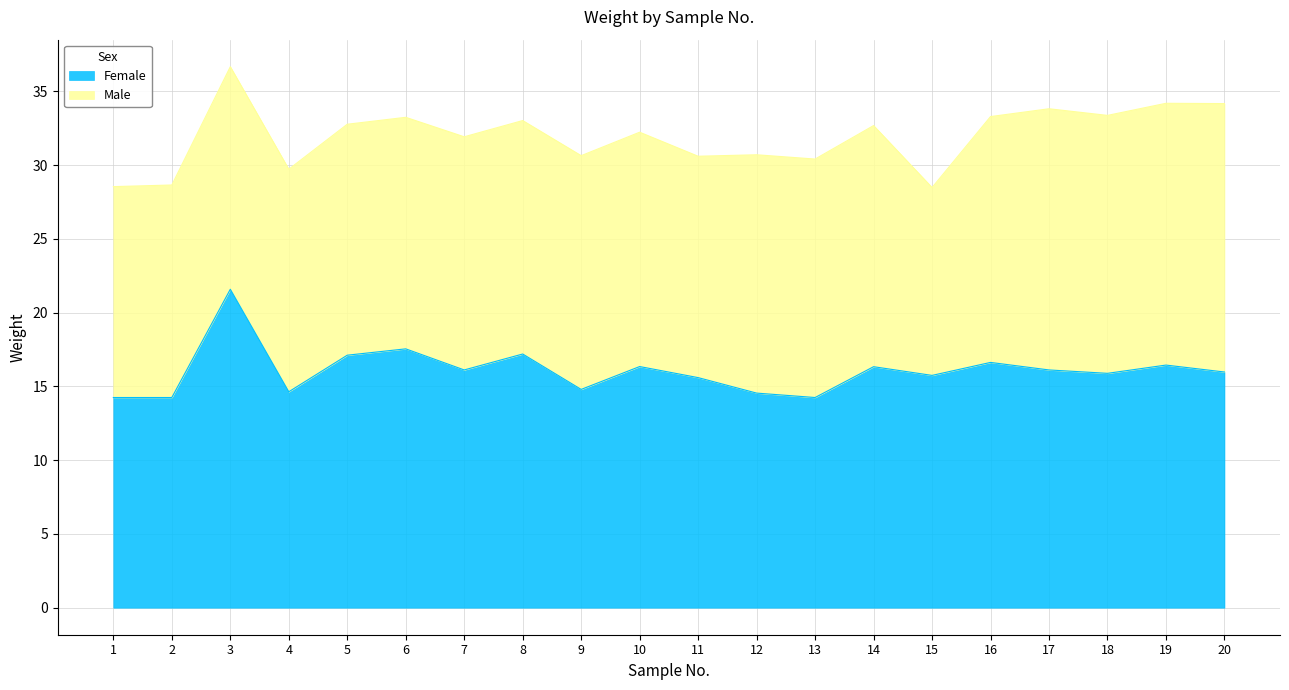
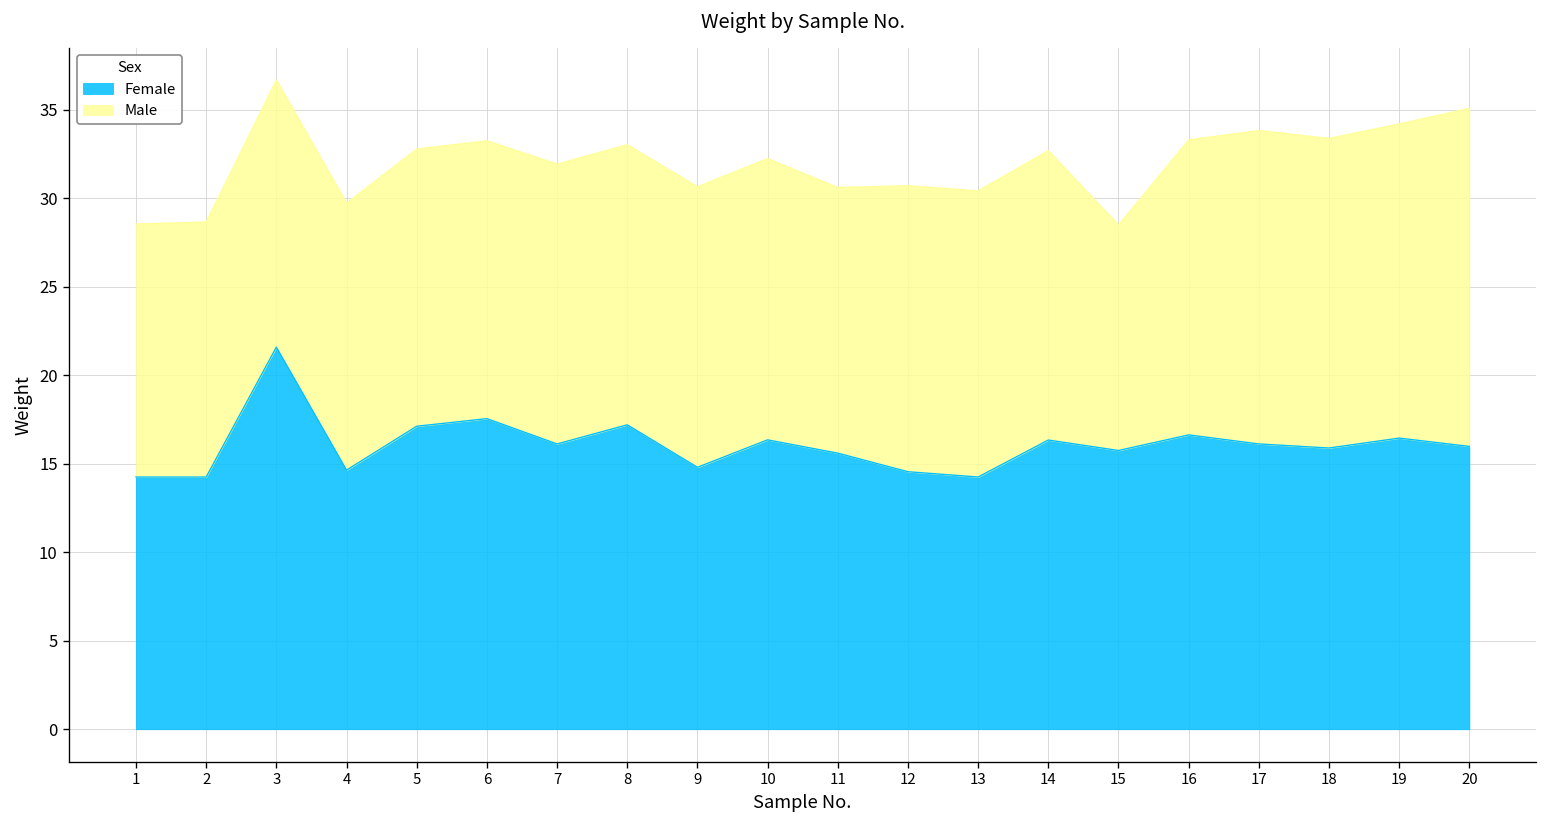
Male, 20: 18.2 -> 19.1
